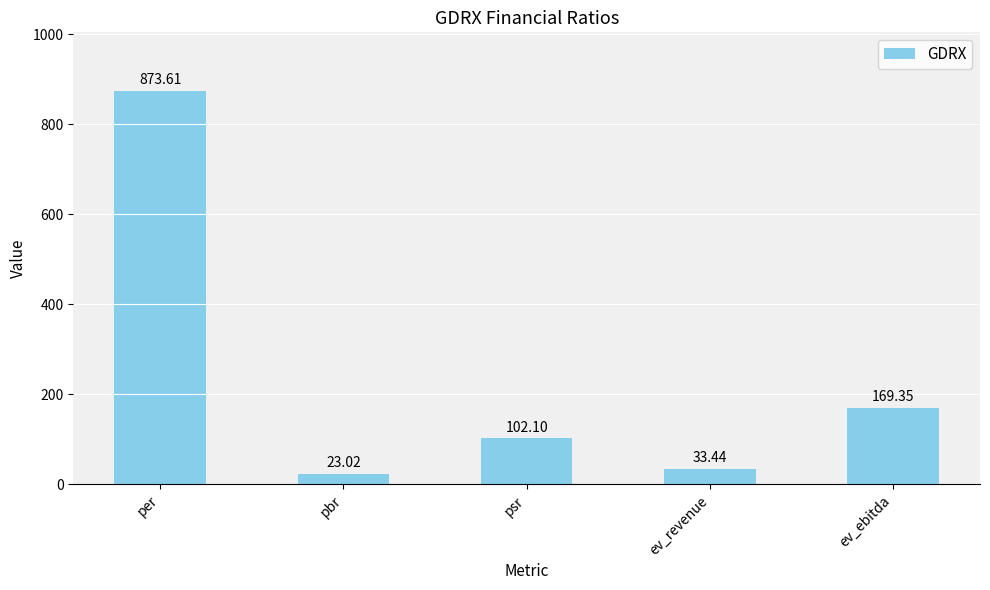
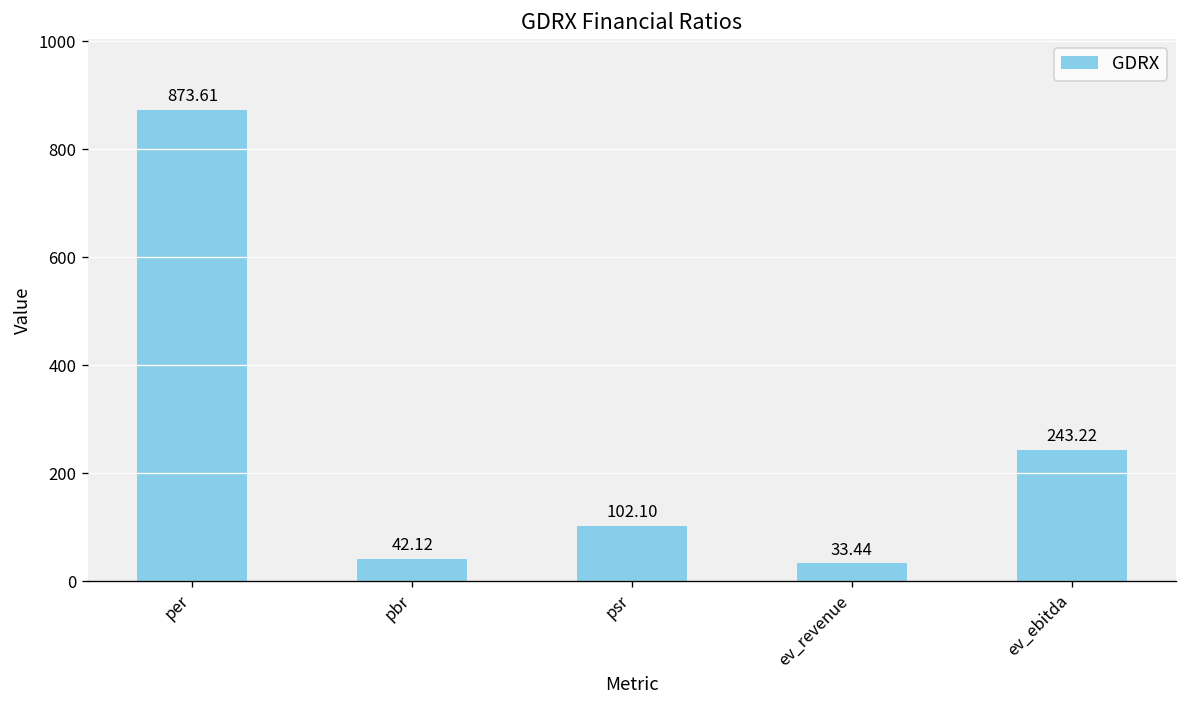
pbr: 23.02 -> 42.12
ev_ebitda: 169.35 -> 243.22
